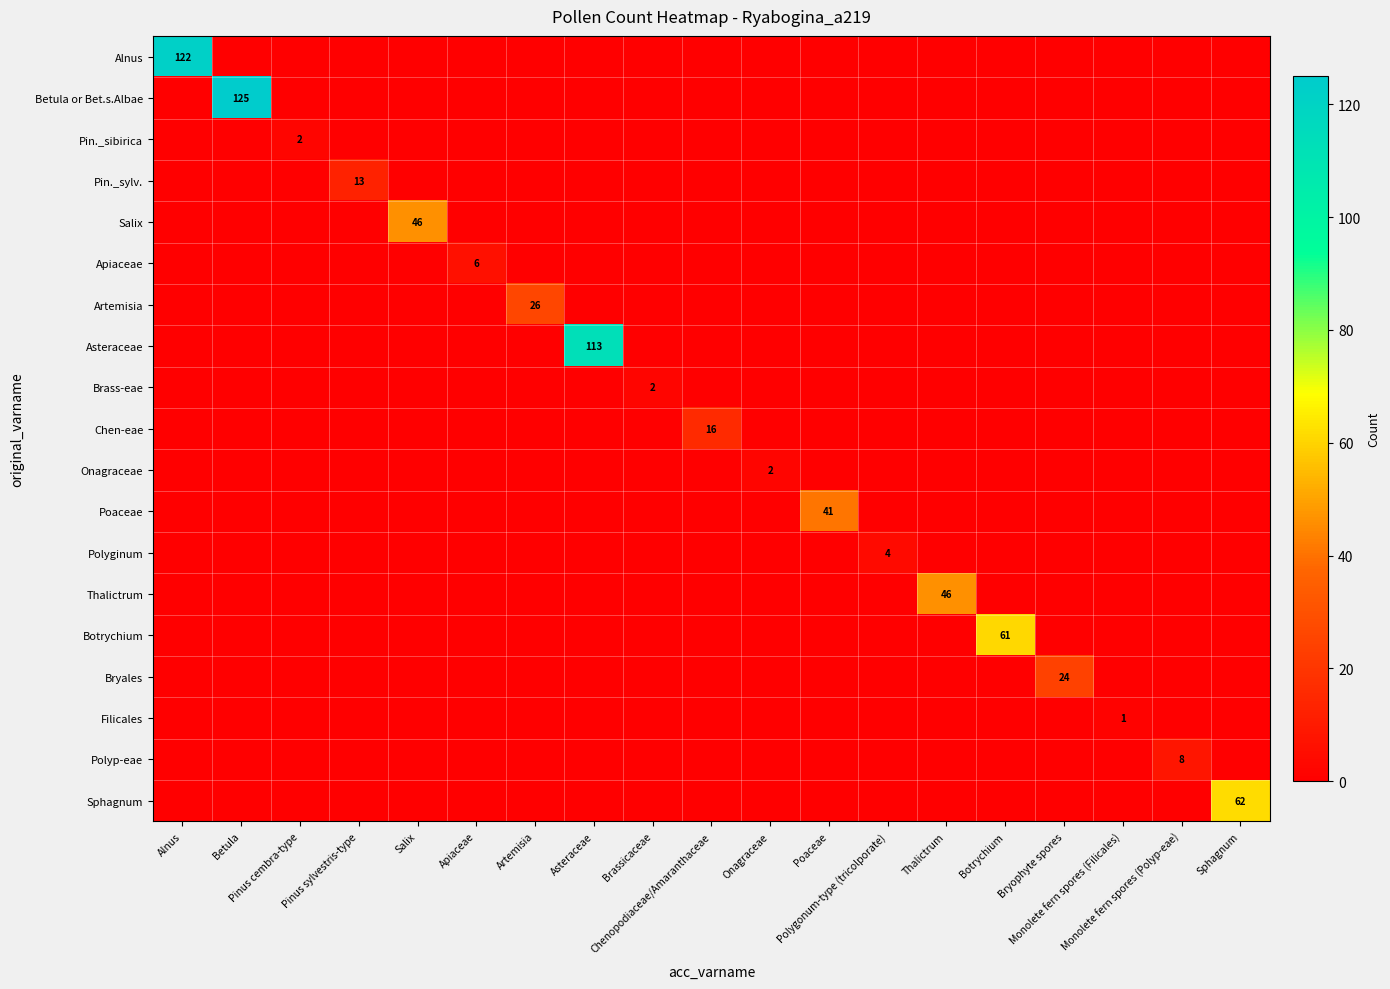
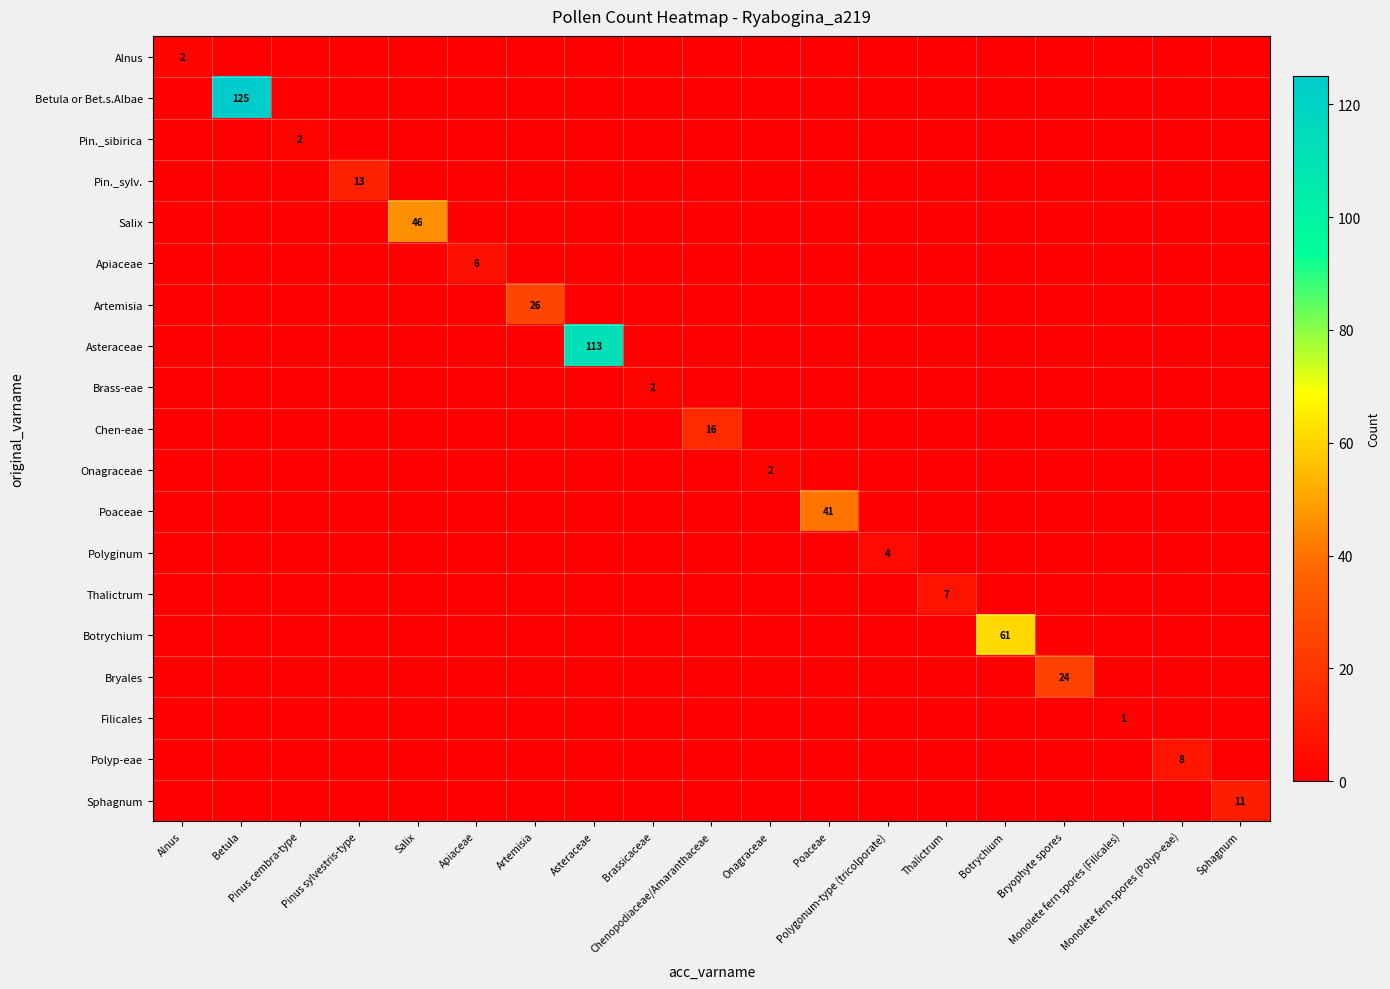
Alnus, Alnus: 122 -> 2
Thalictrum, Thalictrum: 46 -> 7
Sphagnum, Sphagnum: 62 -> 11
